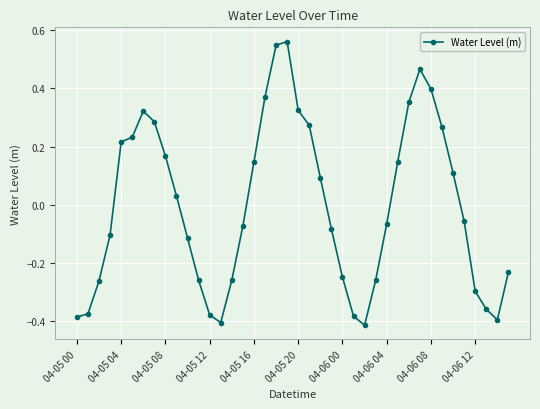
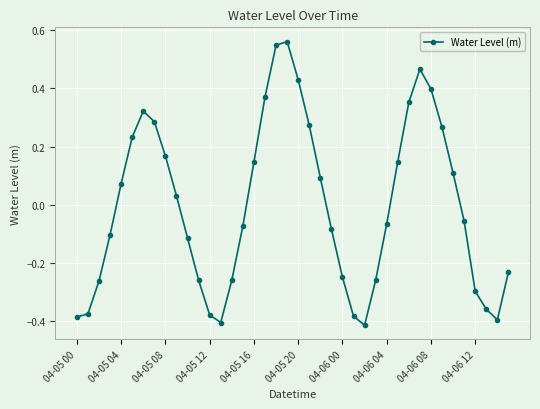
04-05 04: 0.22 -> 0.07
04-05 20: 0.32 -> 0.43
